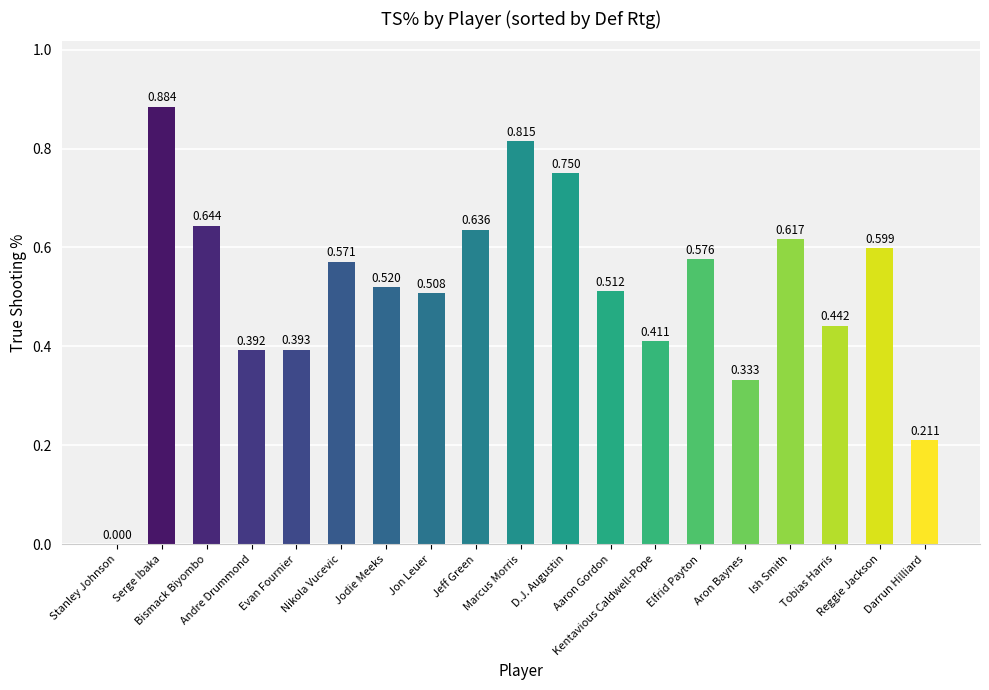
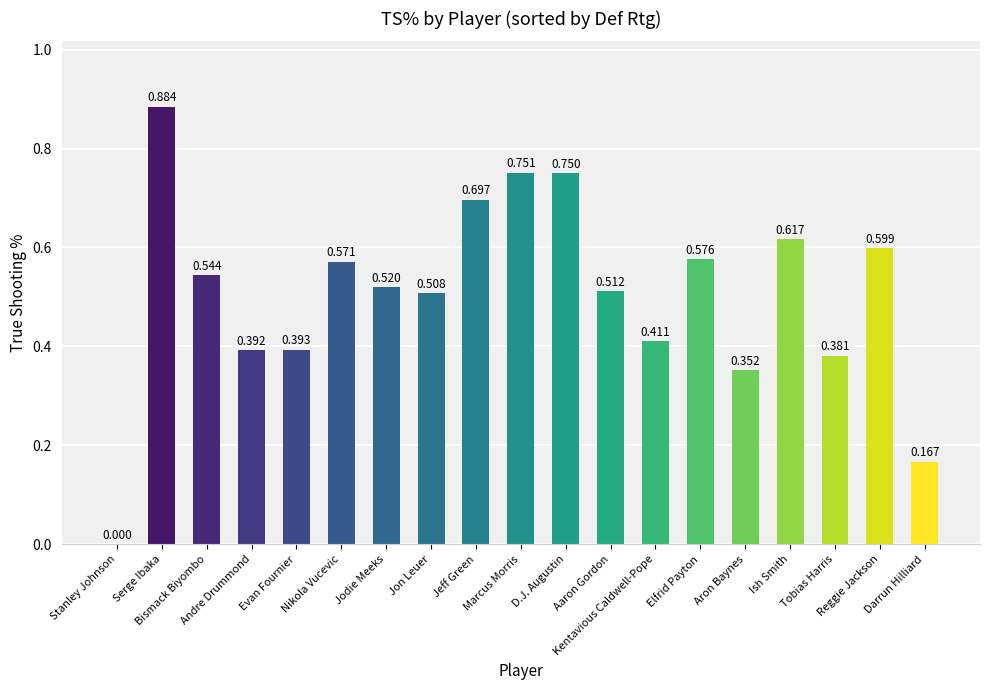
Bismack Biyombo: 0.644 -> 0.544
Jeff Green: 0.636 -> 0.697
Marcus Morris: 0.815 -> 0.751
Aron Baynes: 0.333 -> 0.352
Tobias Harris: 0.442 -> 0.381
Darrun Hilliard: 0.211 -> 0.167
